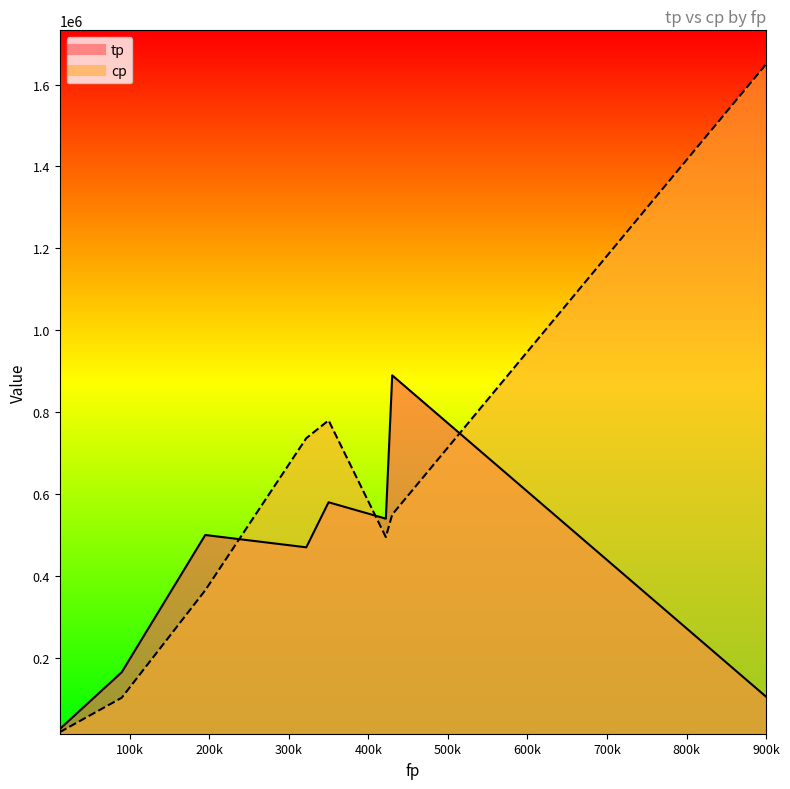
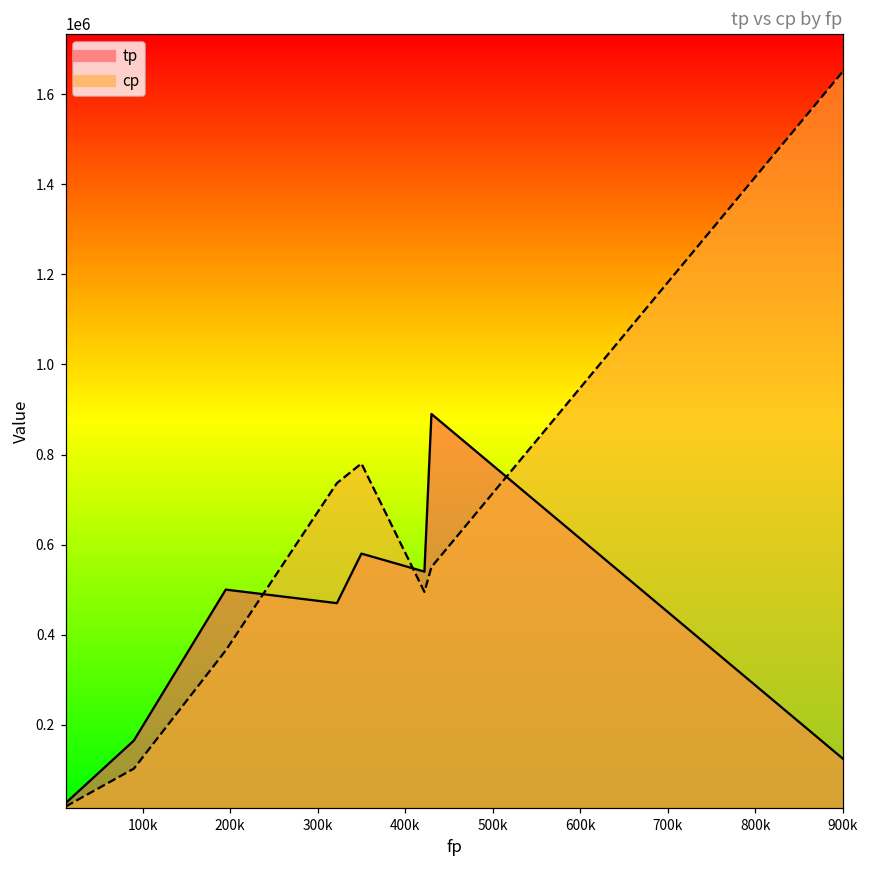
tp, 900k: 110000 -> 130000
